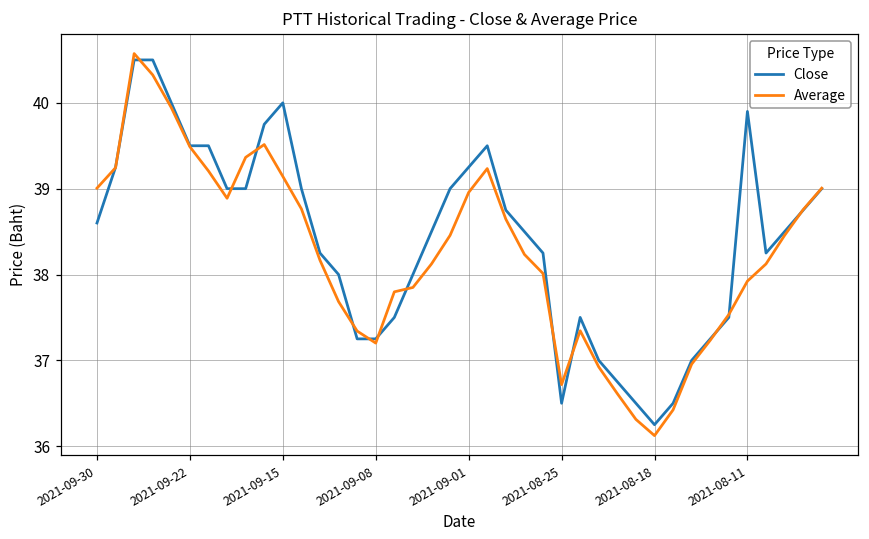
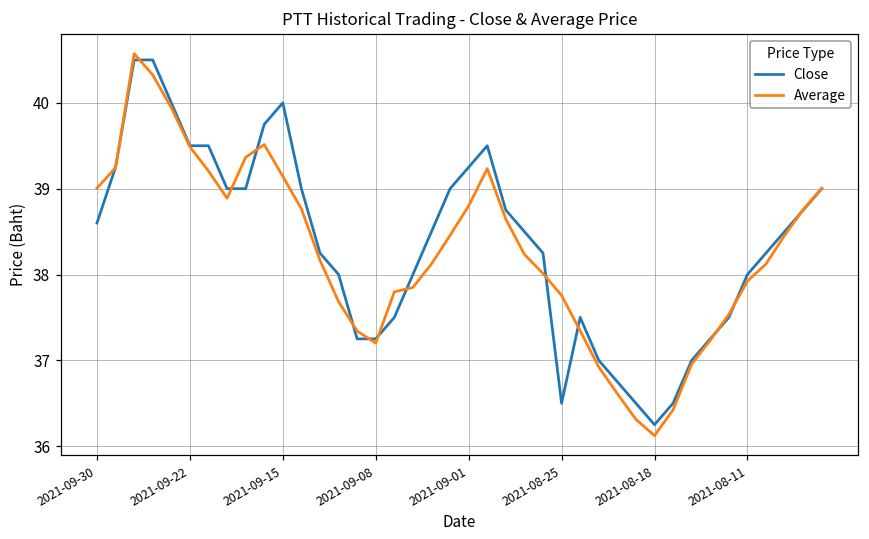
Average, 2021-09-01: 39.0 -> 38.8
Average, 2021-08-25: 36.7 -> 37.8
Close, 2021-08-11: 39.9 -> 38.0
